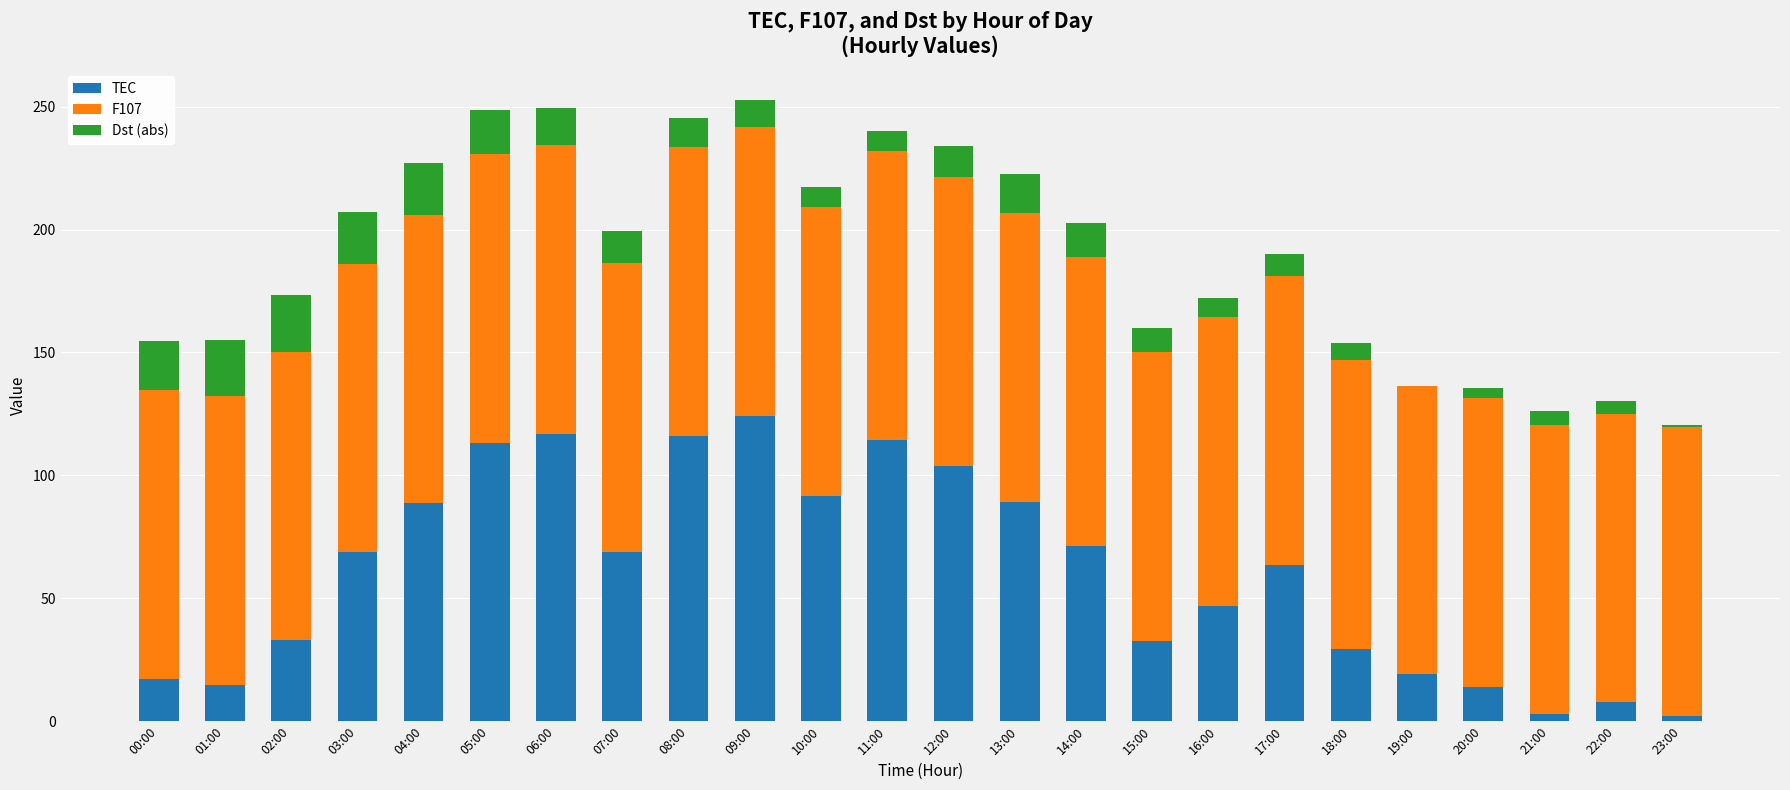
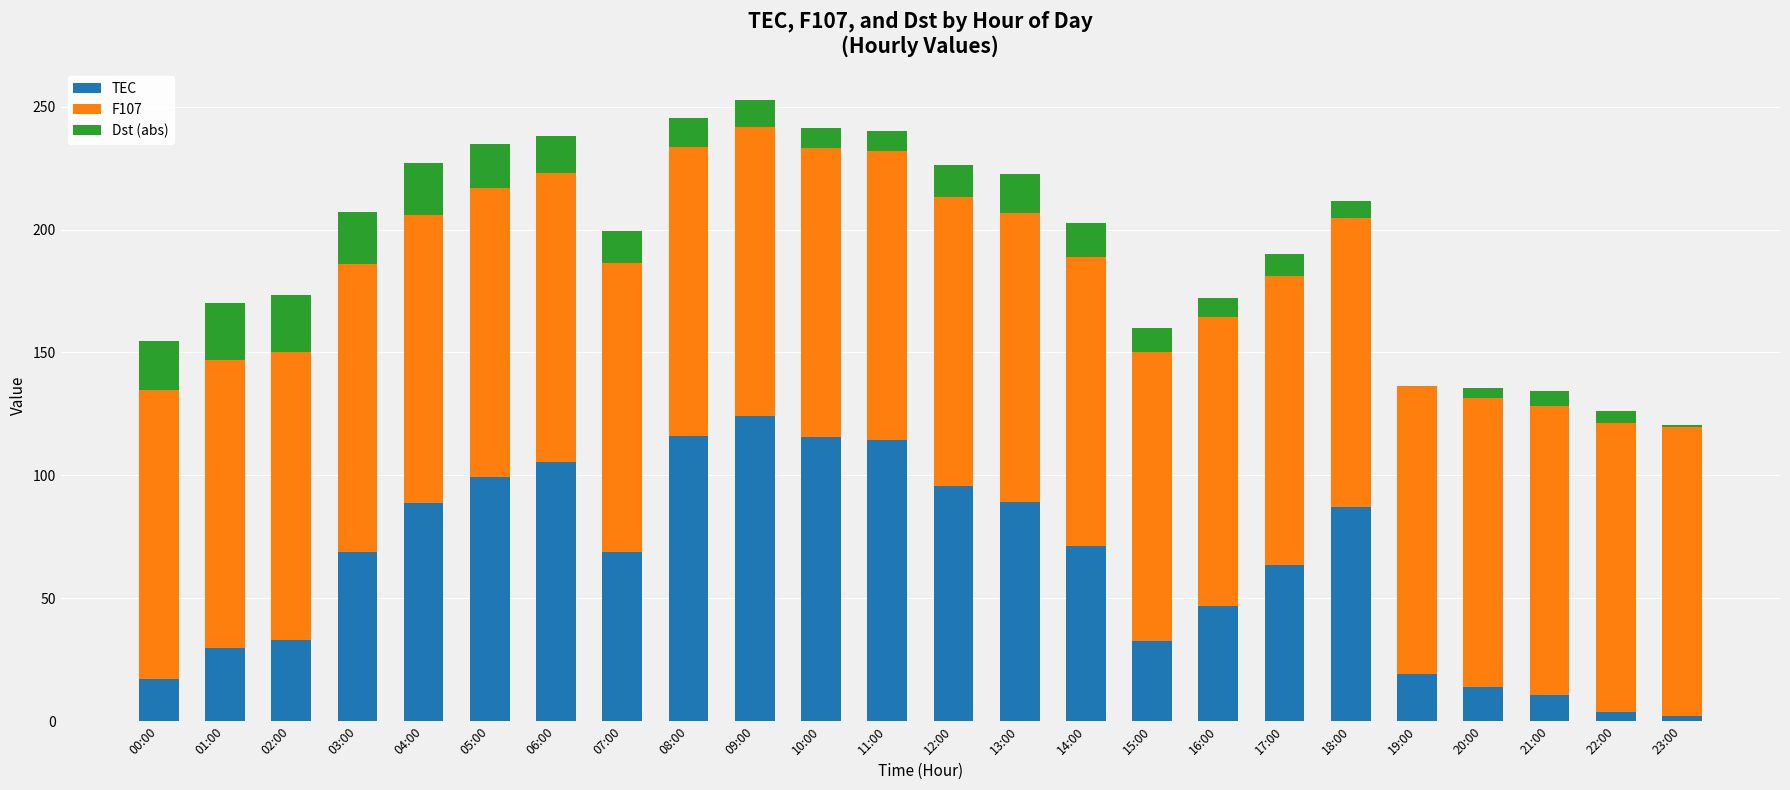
TEC, 01:00: 15 -> 30
TEC, 05:00: 113 -> 99
TEC, 06:00: 117 -> 106
TEC, 10:00: 92 -> 116
TEC, 12:00: 104 -> 96
TEC, 18:00: 29 -> 87
TEC, 21:00: 3 -> 11
TEC, 22:00: 8 -> 4
